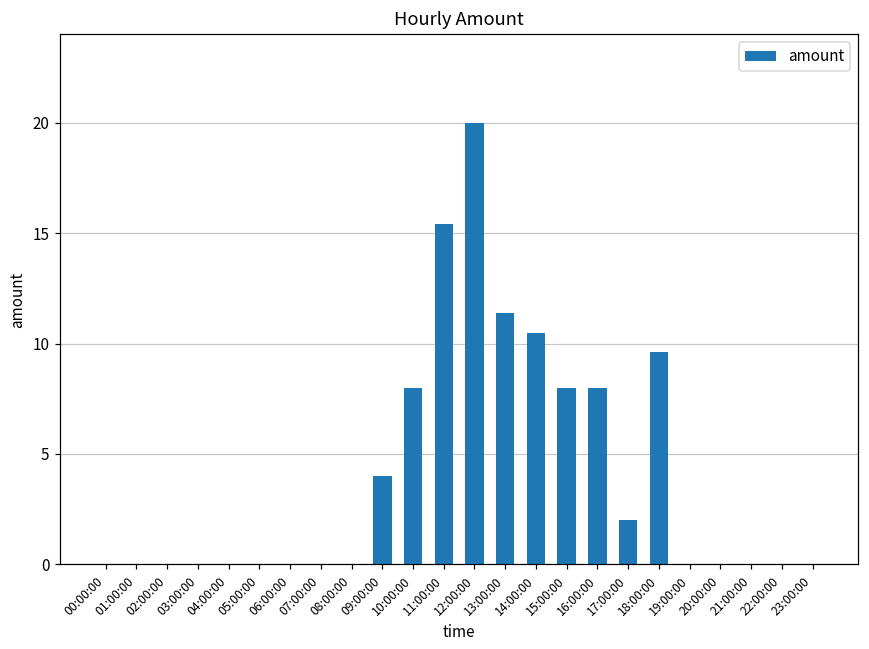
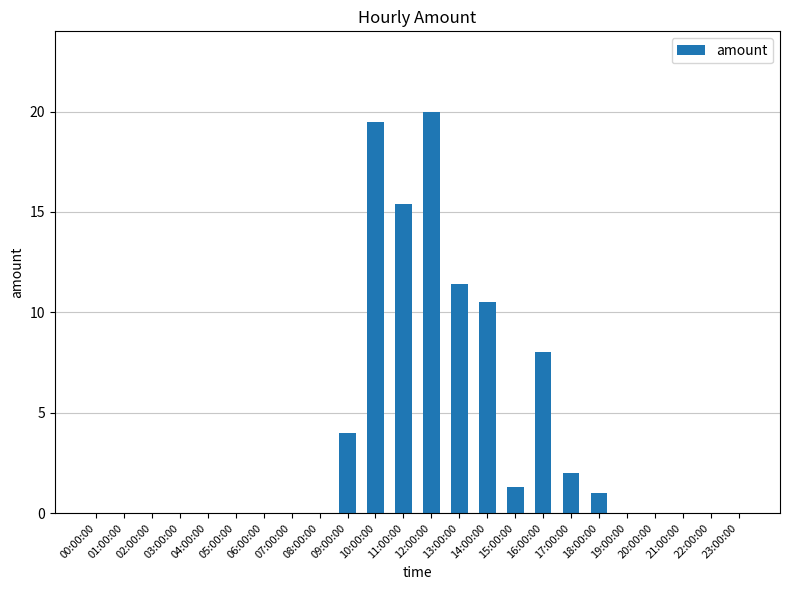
10:00:00: 8.0 -> 19.5
15:00:00: 8.0 -> 1.3
18:00:00: 9.6 -> 1.0
